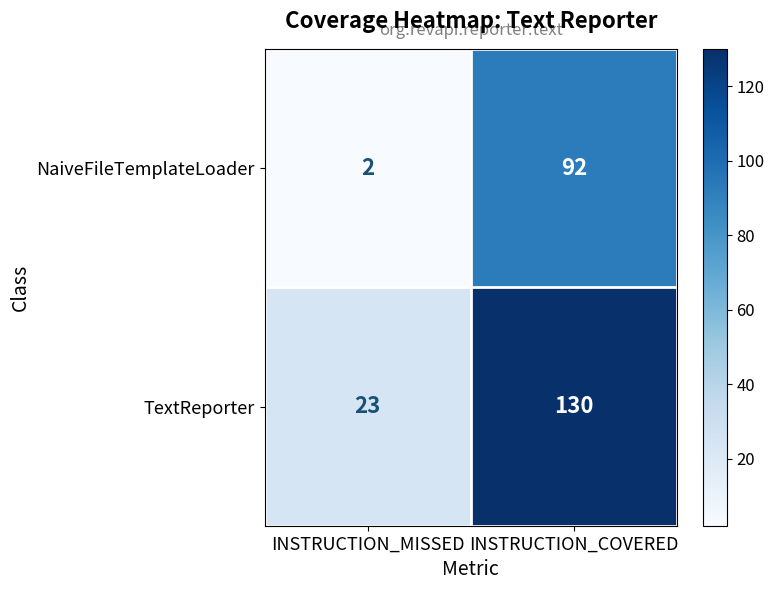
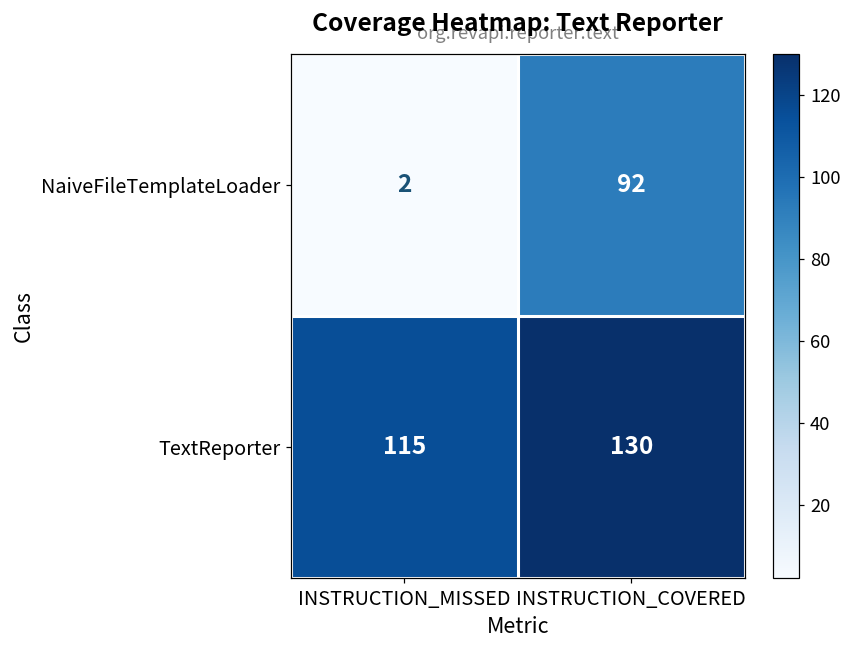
TextReporter, INSTRUCTION_MISSED: 23 -> 115
